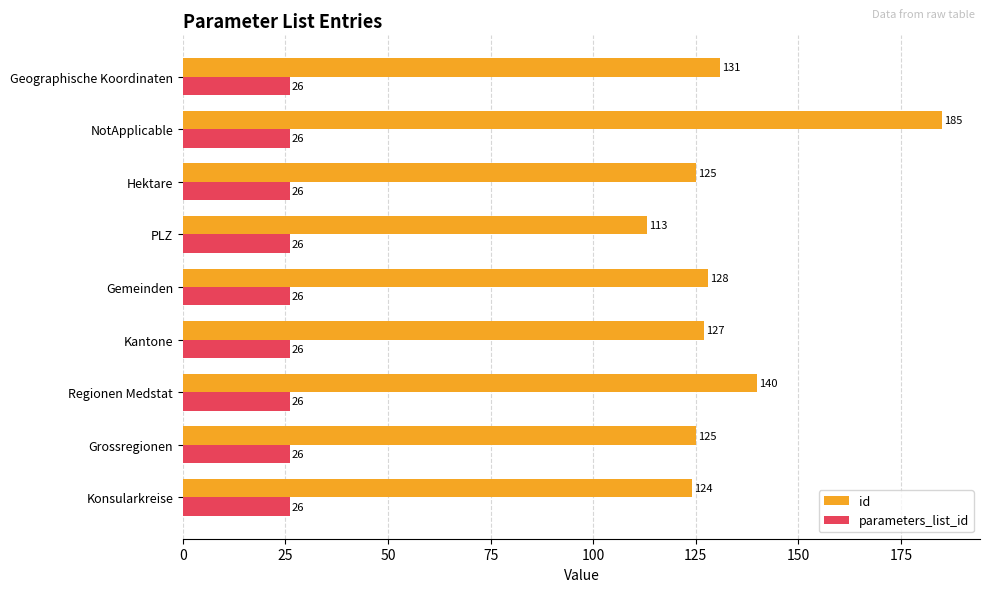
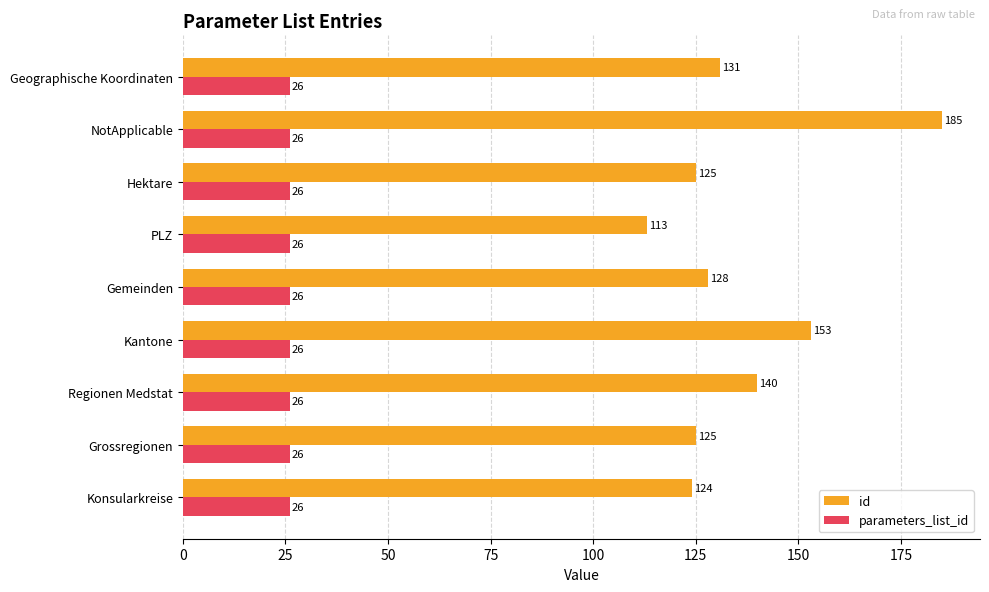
id, Kantone: 127 -> 153
